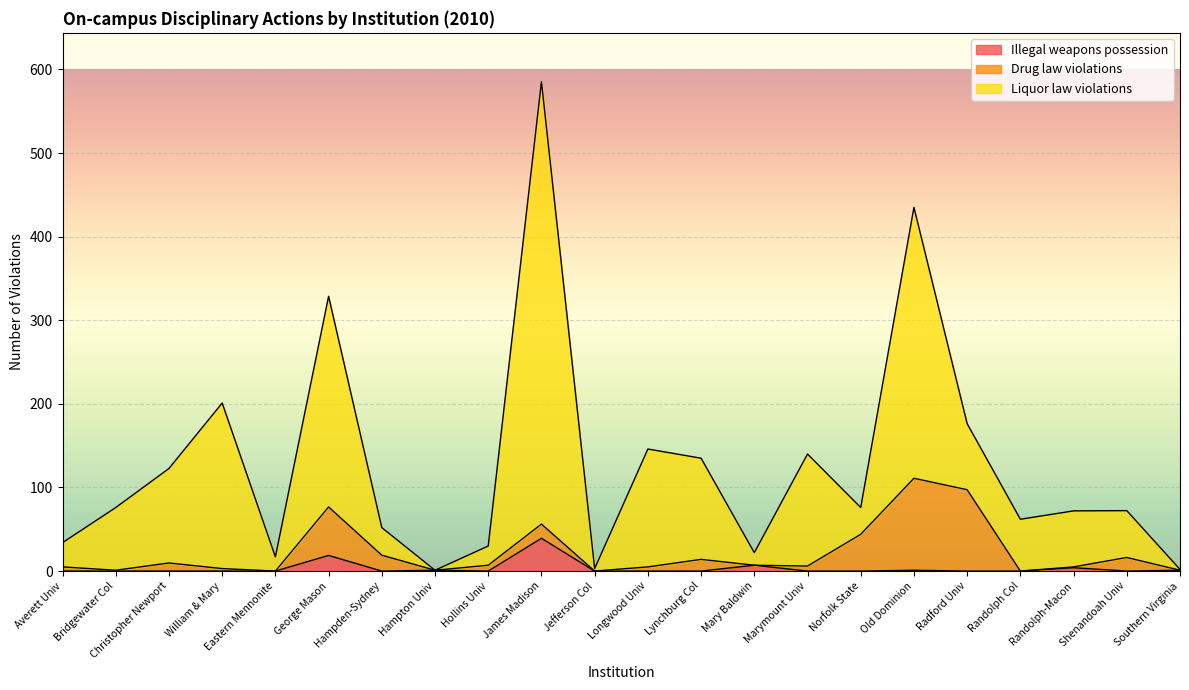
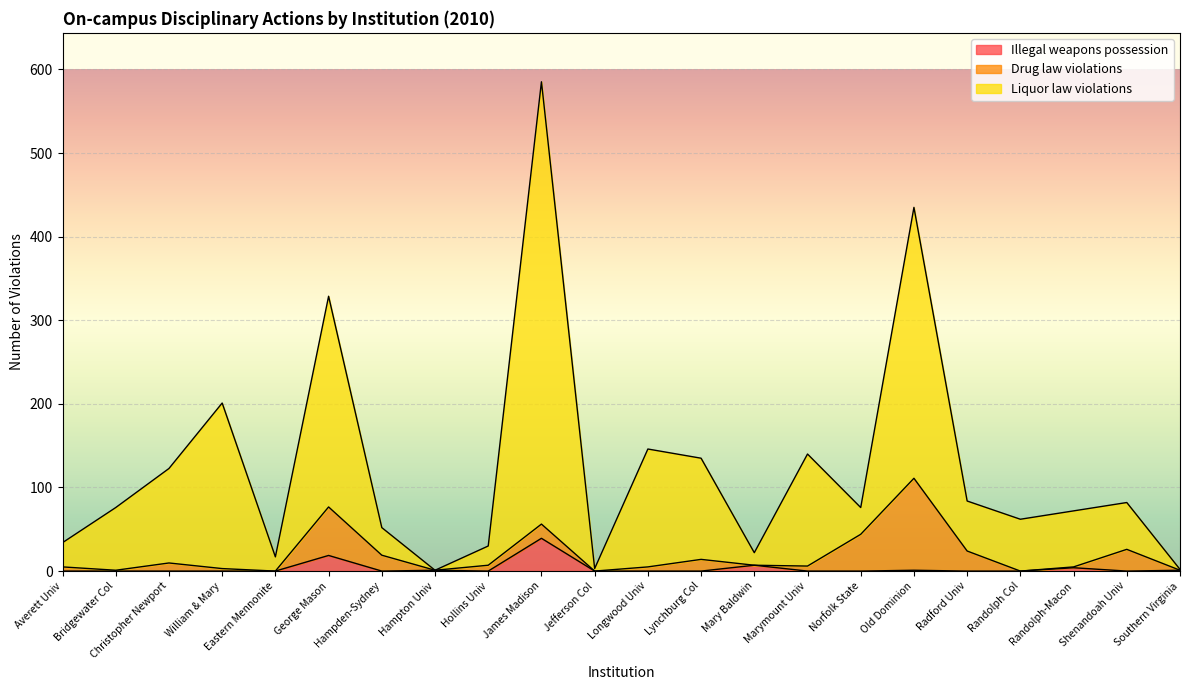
Drug law violations, Radford Univ: 100 -> 20
Liquor law violations, Radford Univ: 80 -> 60
Drug law violations, Shenandoah Univ: 20 -> 30
